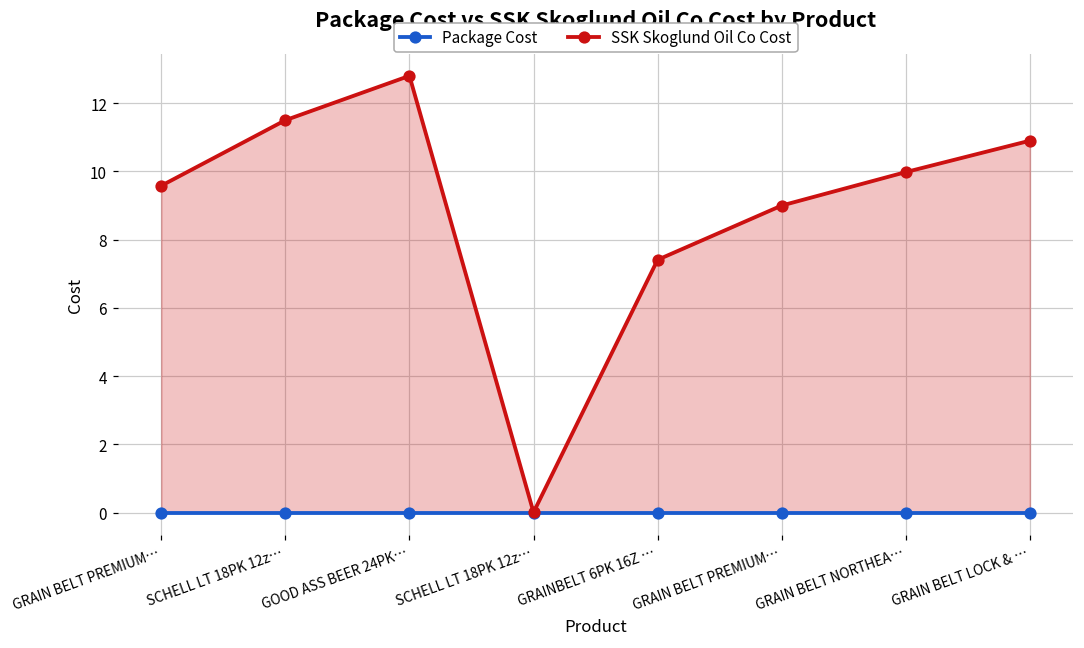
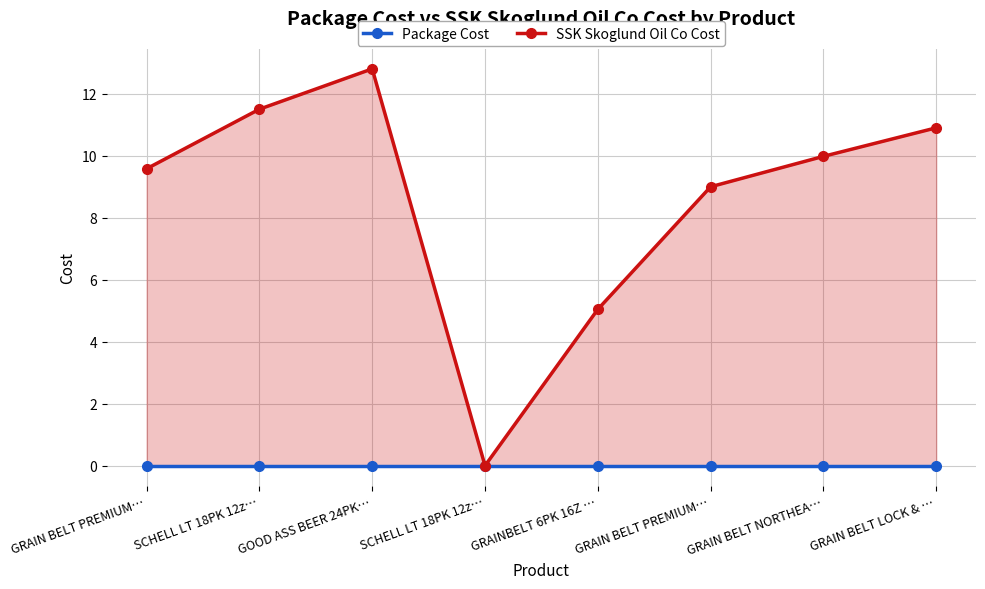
SSK Skoglund Oil Co Cost, GRAINBELT 6PK 16Z …: 7.4 -> 5.1
